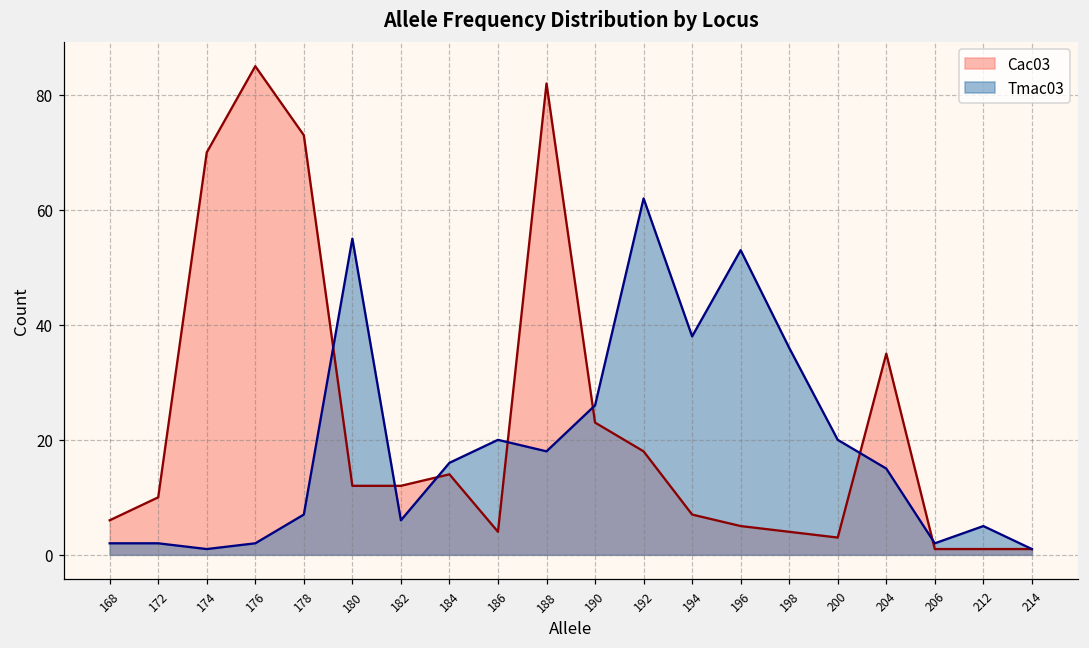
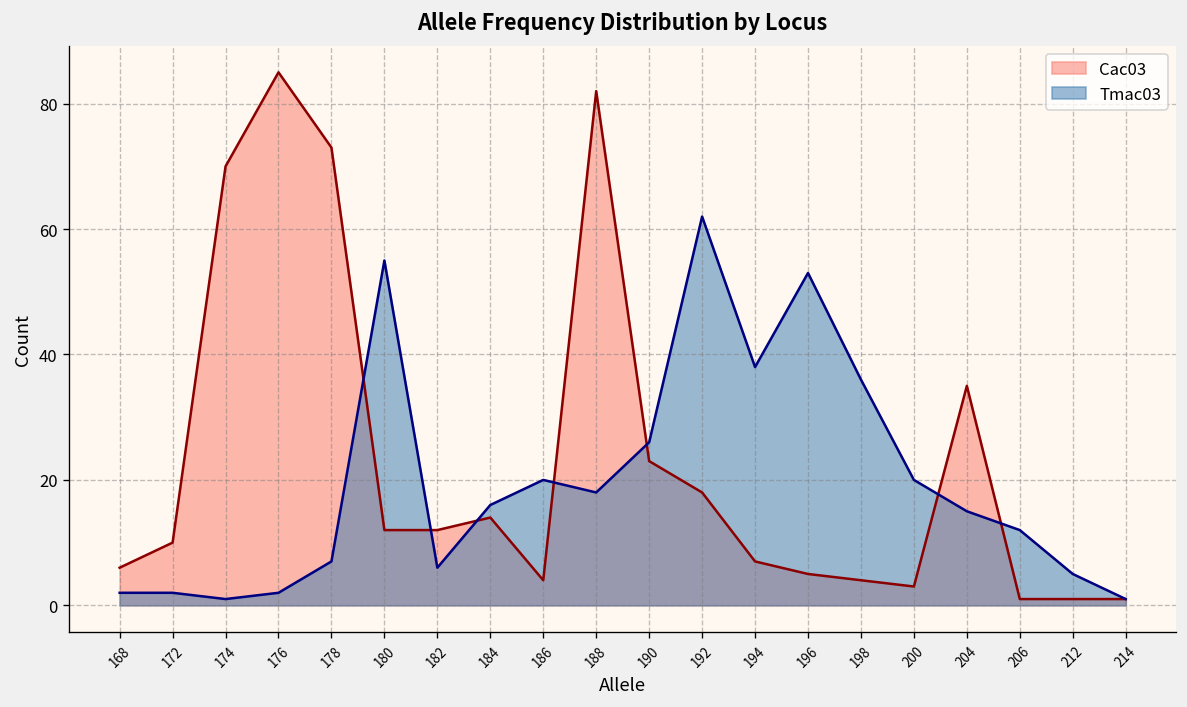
Tmac03, 206: 2 -> 12
